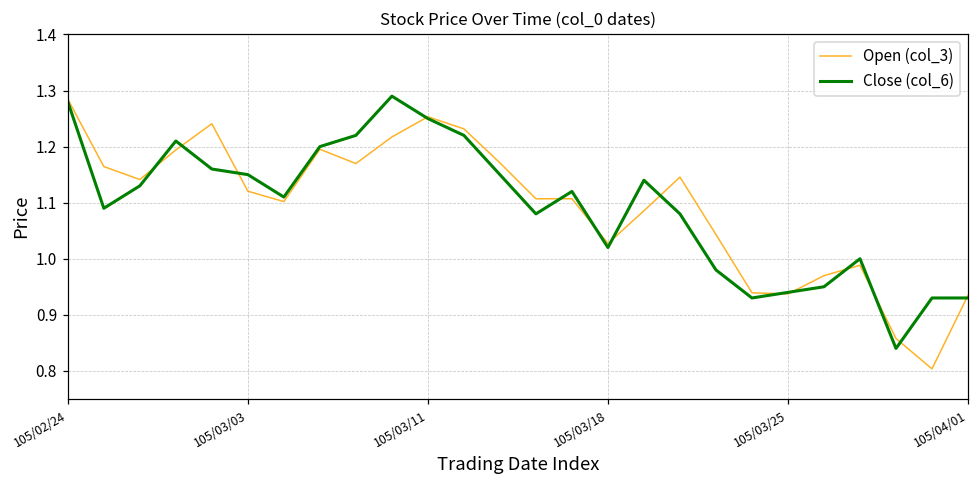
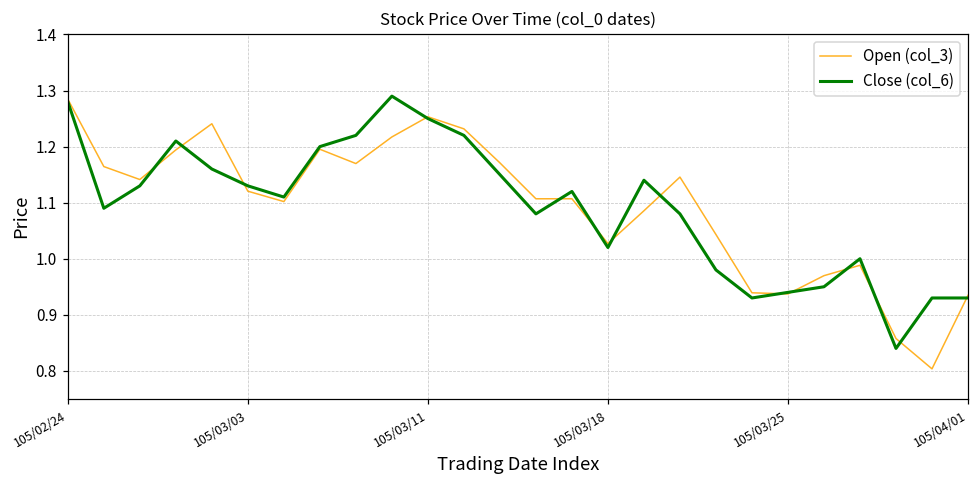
Close (col_6), 105/03/03: 1.15 -> 1.13
